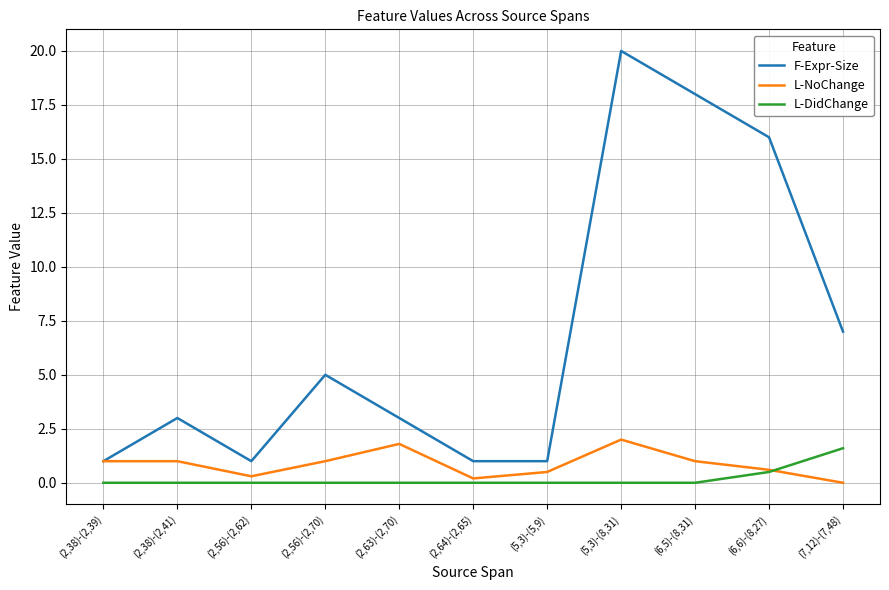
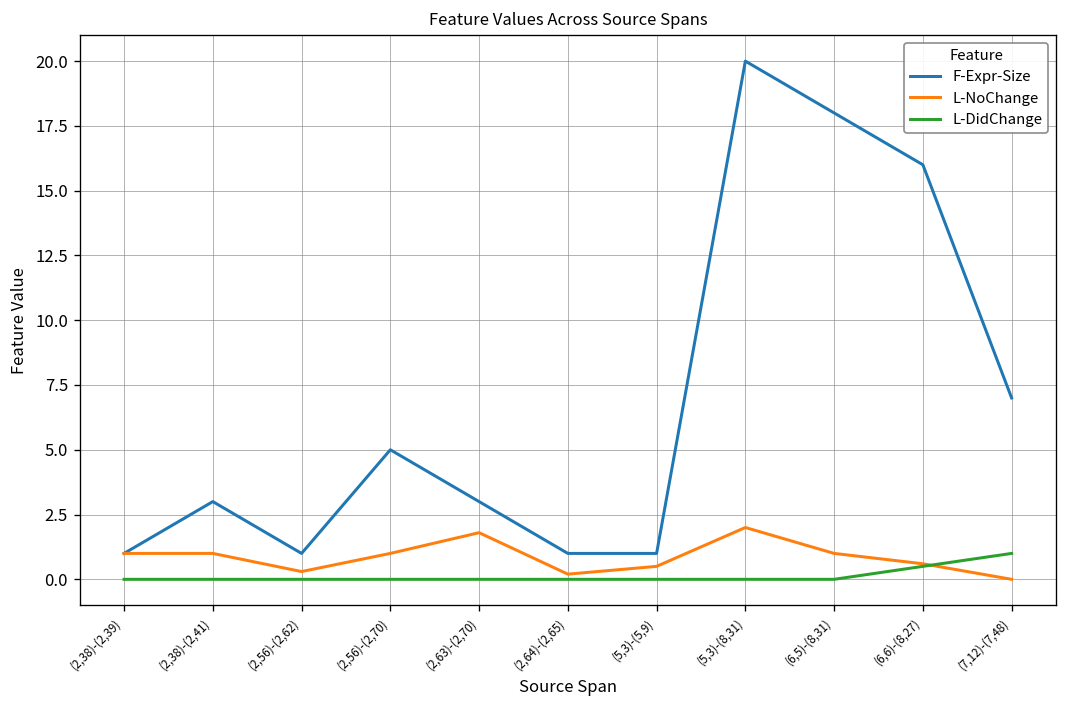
L-DidChange, (7,12)-(7,48): 1.6 -> 1.0
